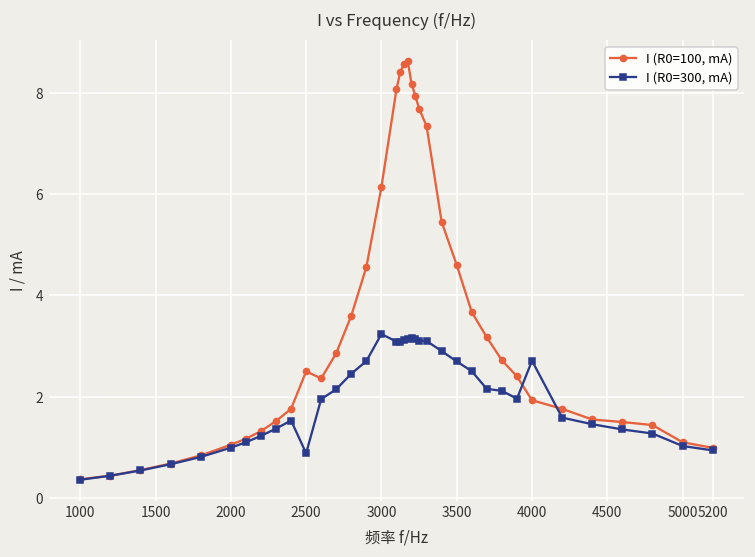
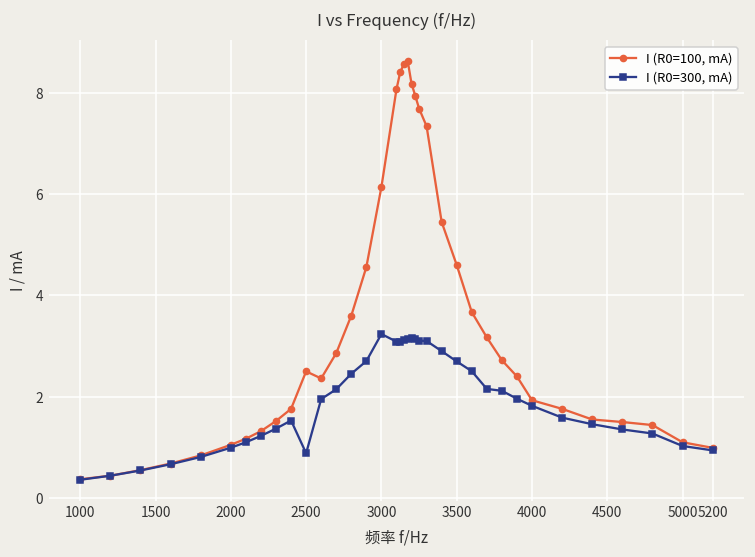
I (R0=300, mA), 4000: 2.7 -> 1.8
